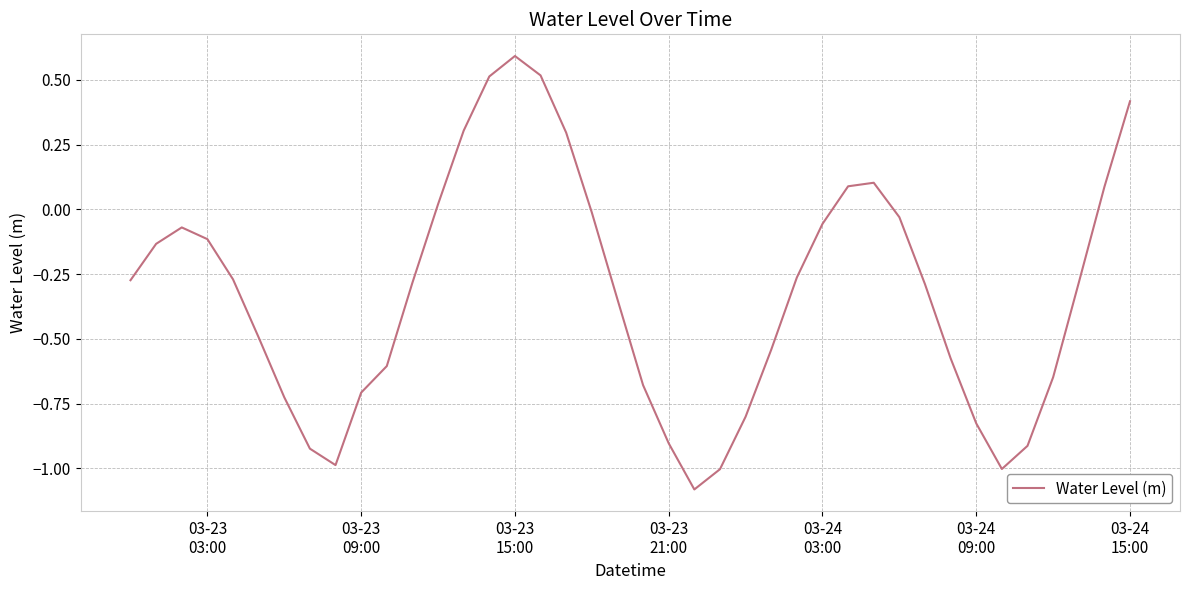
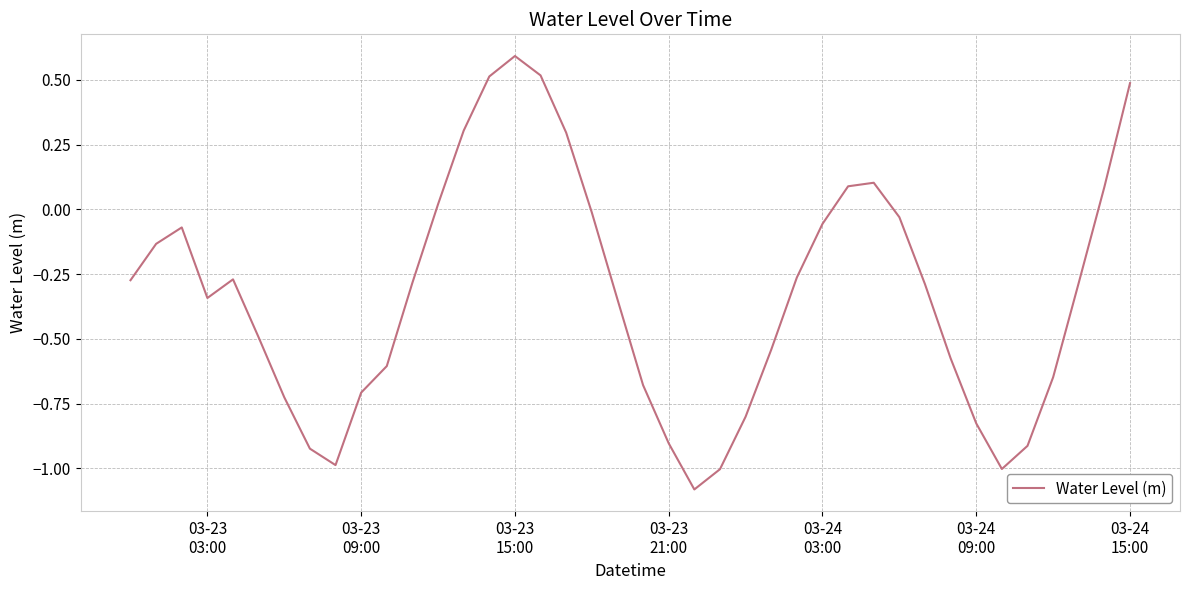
03-23 03:00: -0.11 -> -0.34
03-24 15:00: 0.42 -> 0.49
